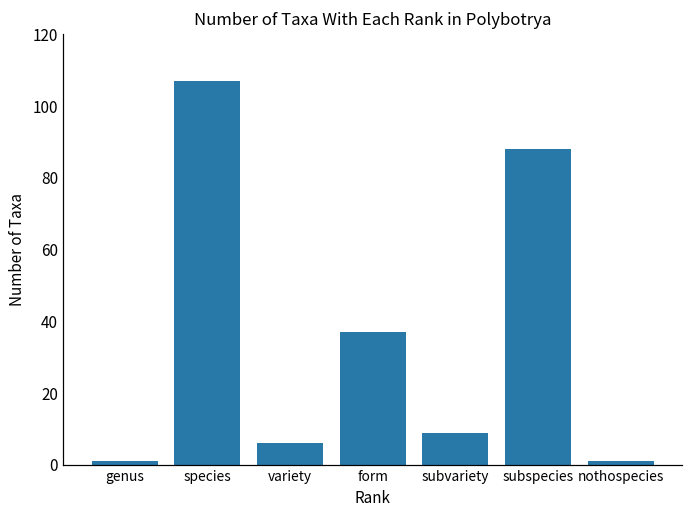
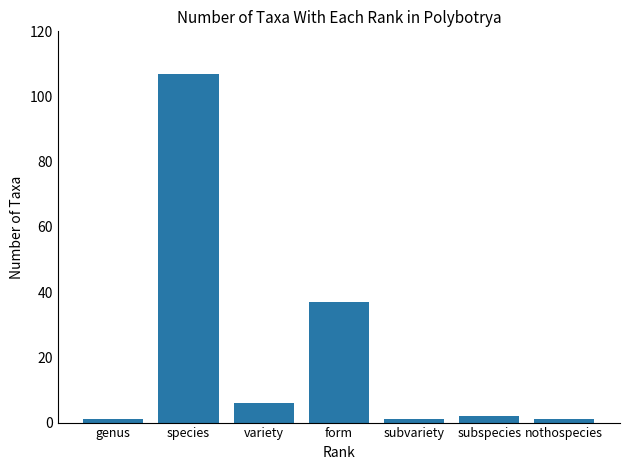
subvariety: 9 -> 1
subspecies: 88 -> 2
